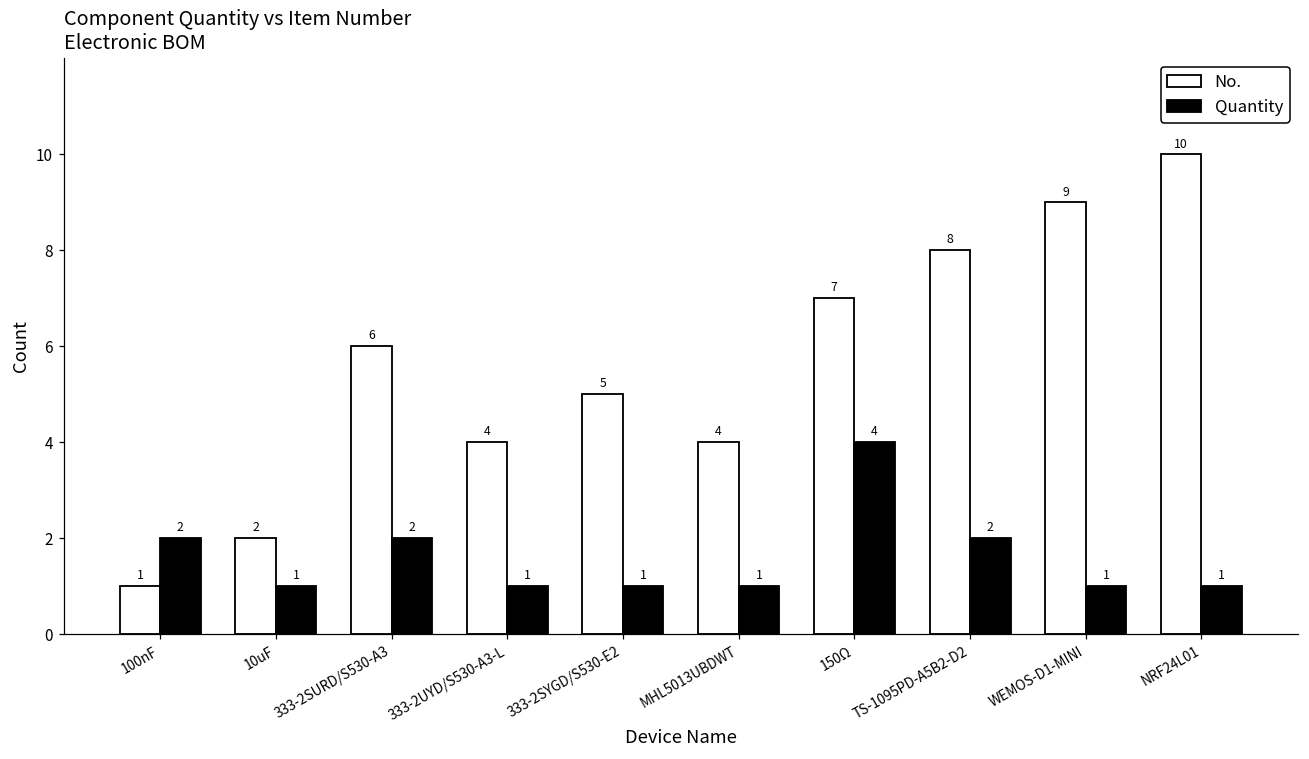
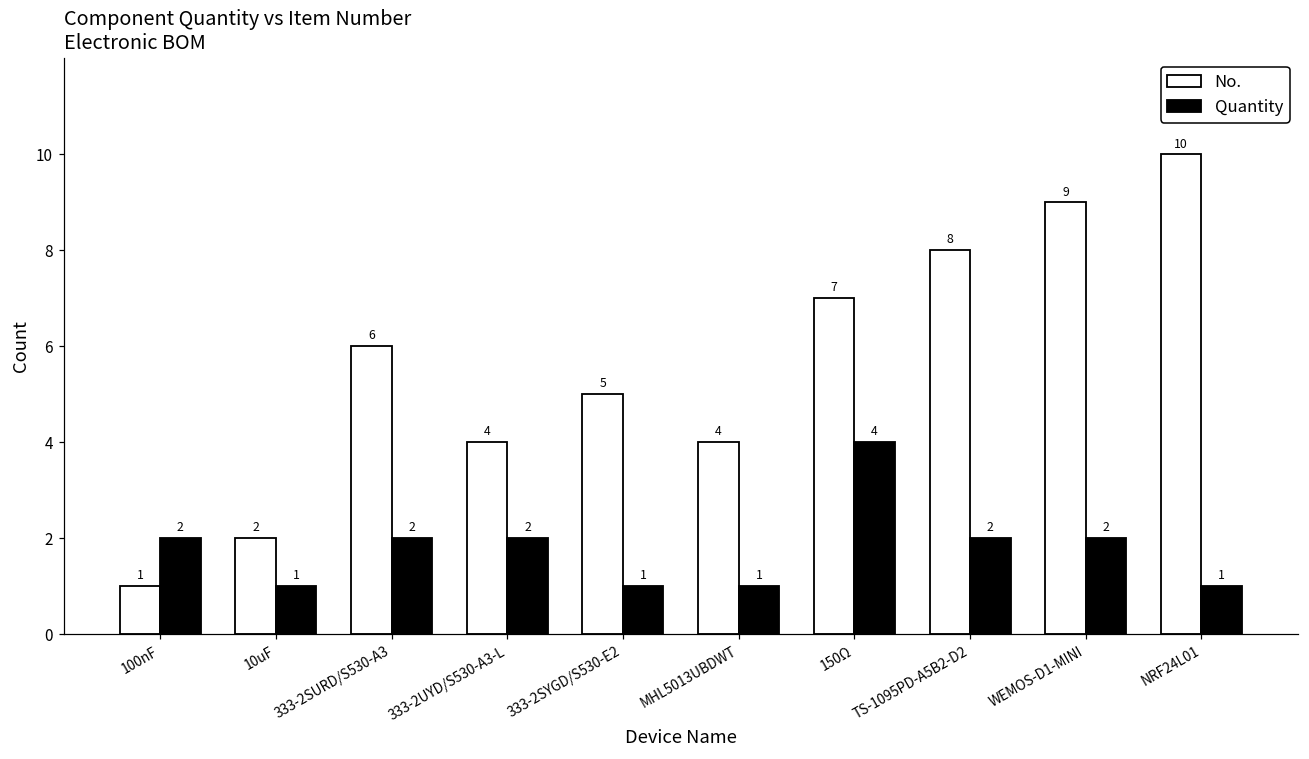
Quantity, 333-2UYD/S530-A3-L: 1 -> 2
Quantity, WEMOS-D1-MINI: 1 -> 2
